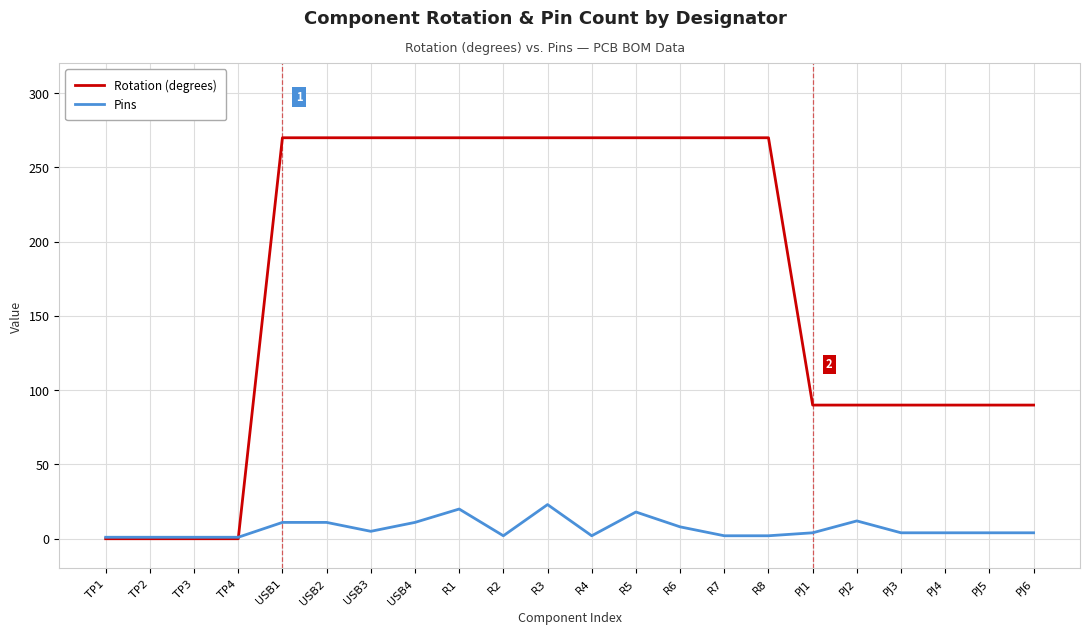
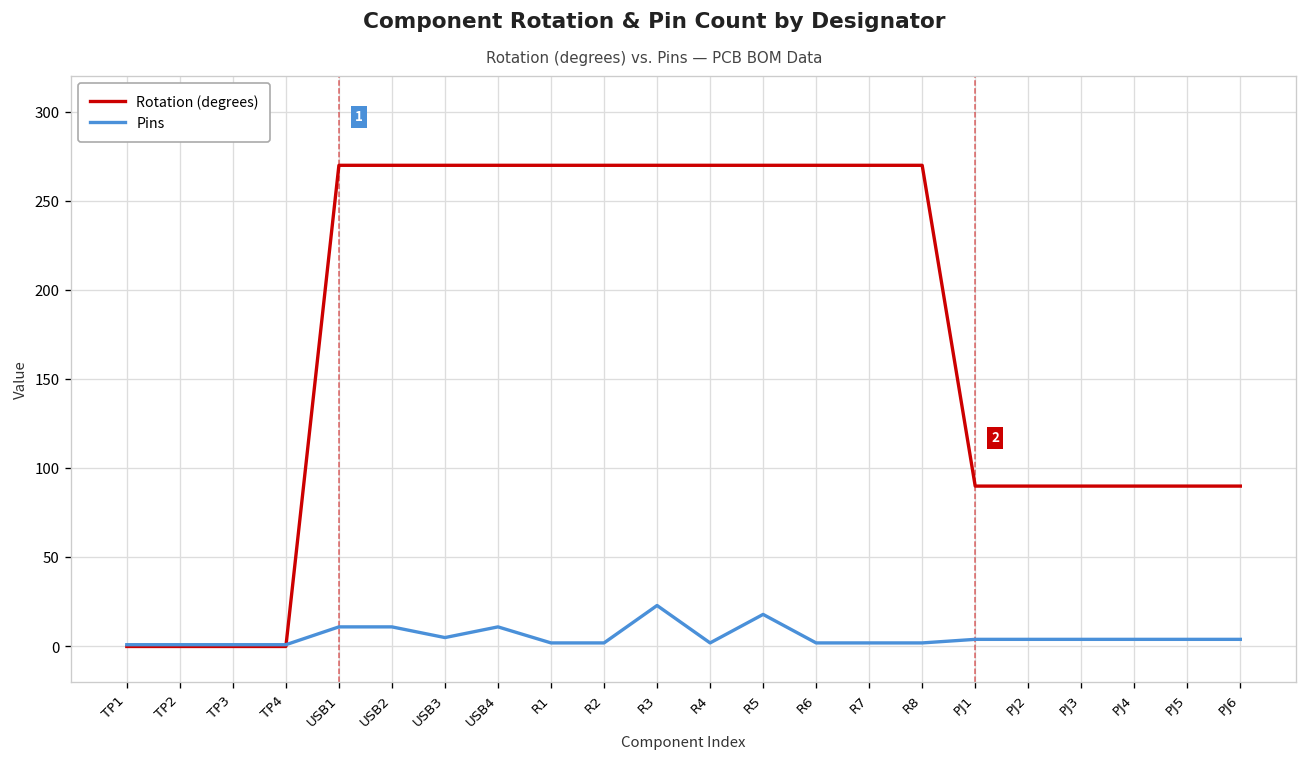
Pins, R1: 20 -> 2
Pins, R6: 8 -> 2
Pins, PJ2: 12 -> 4
